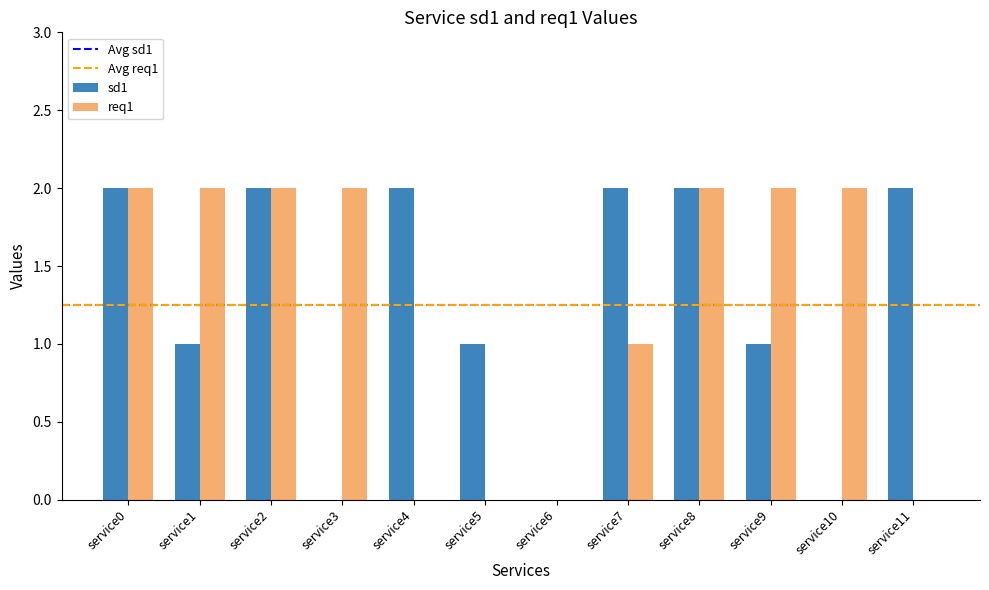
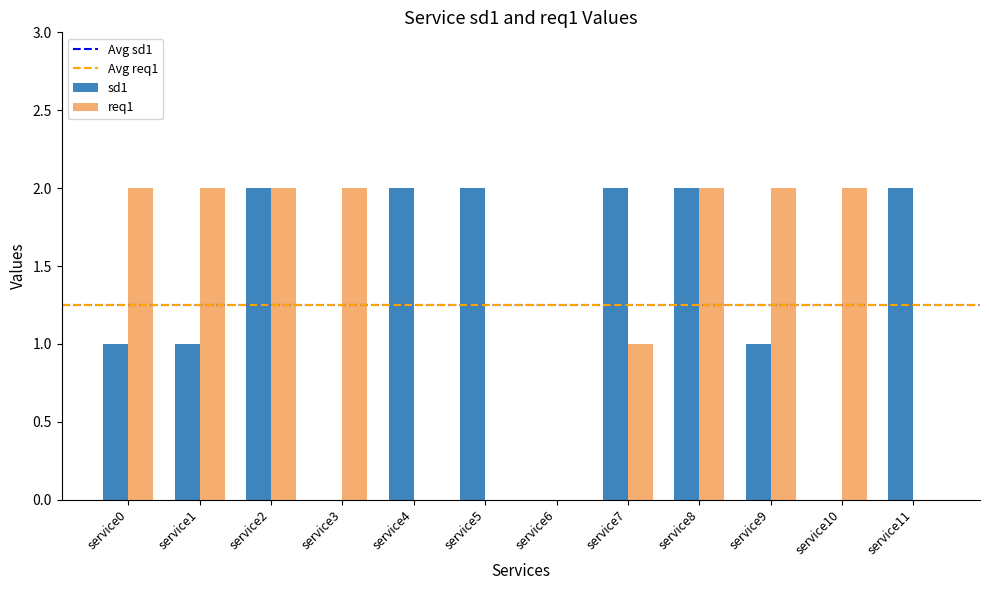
sd1, service0: 2 -> 1
sd1, service5: 1 -> 2
